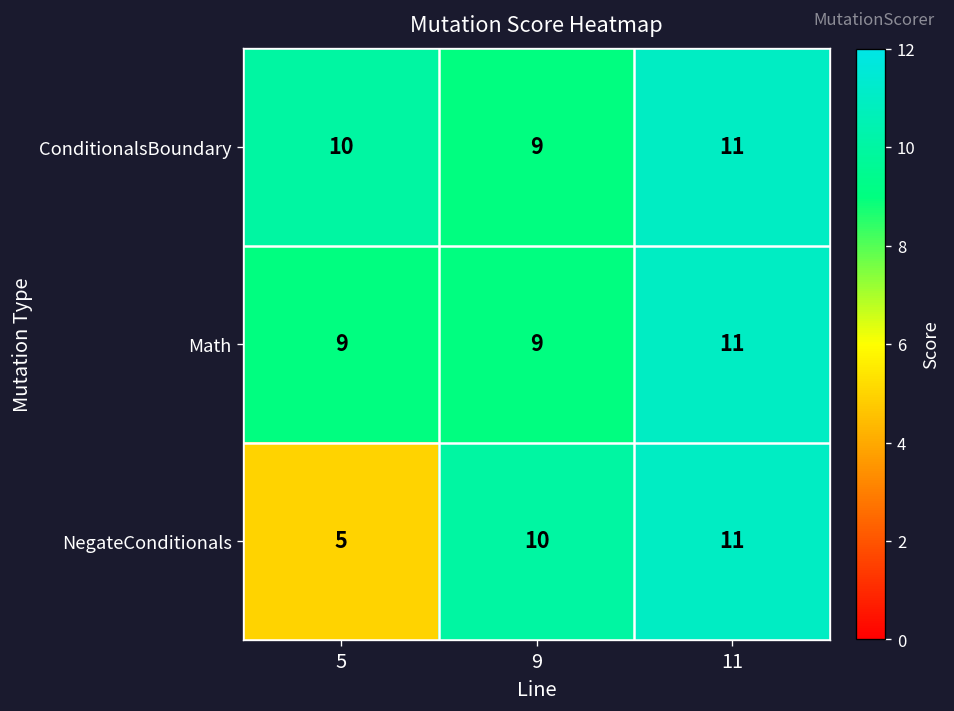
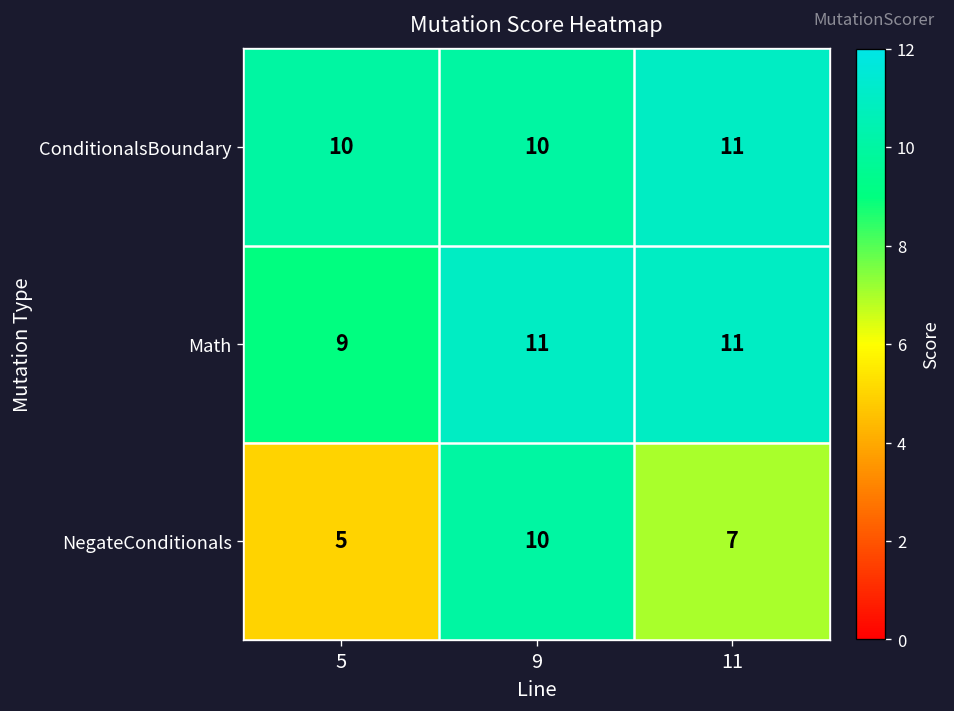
ConditionalsBoundary, 9: 9 -> 10
Math, 9: 9 -> 11
NegateConditionals, 11: 11 -> 7
